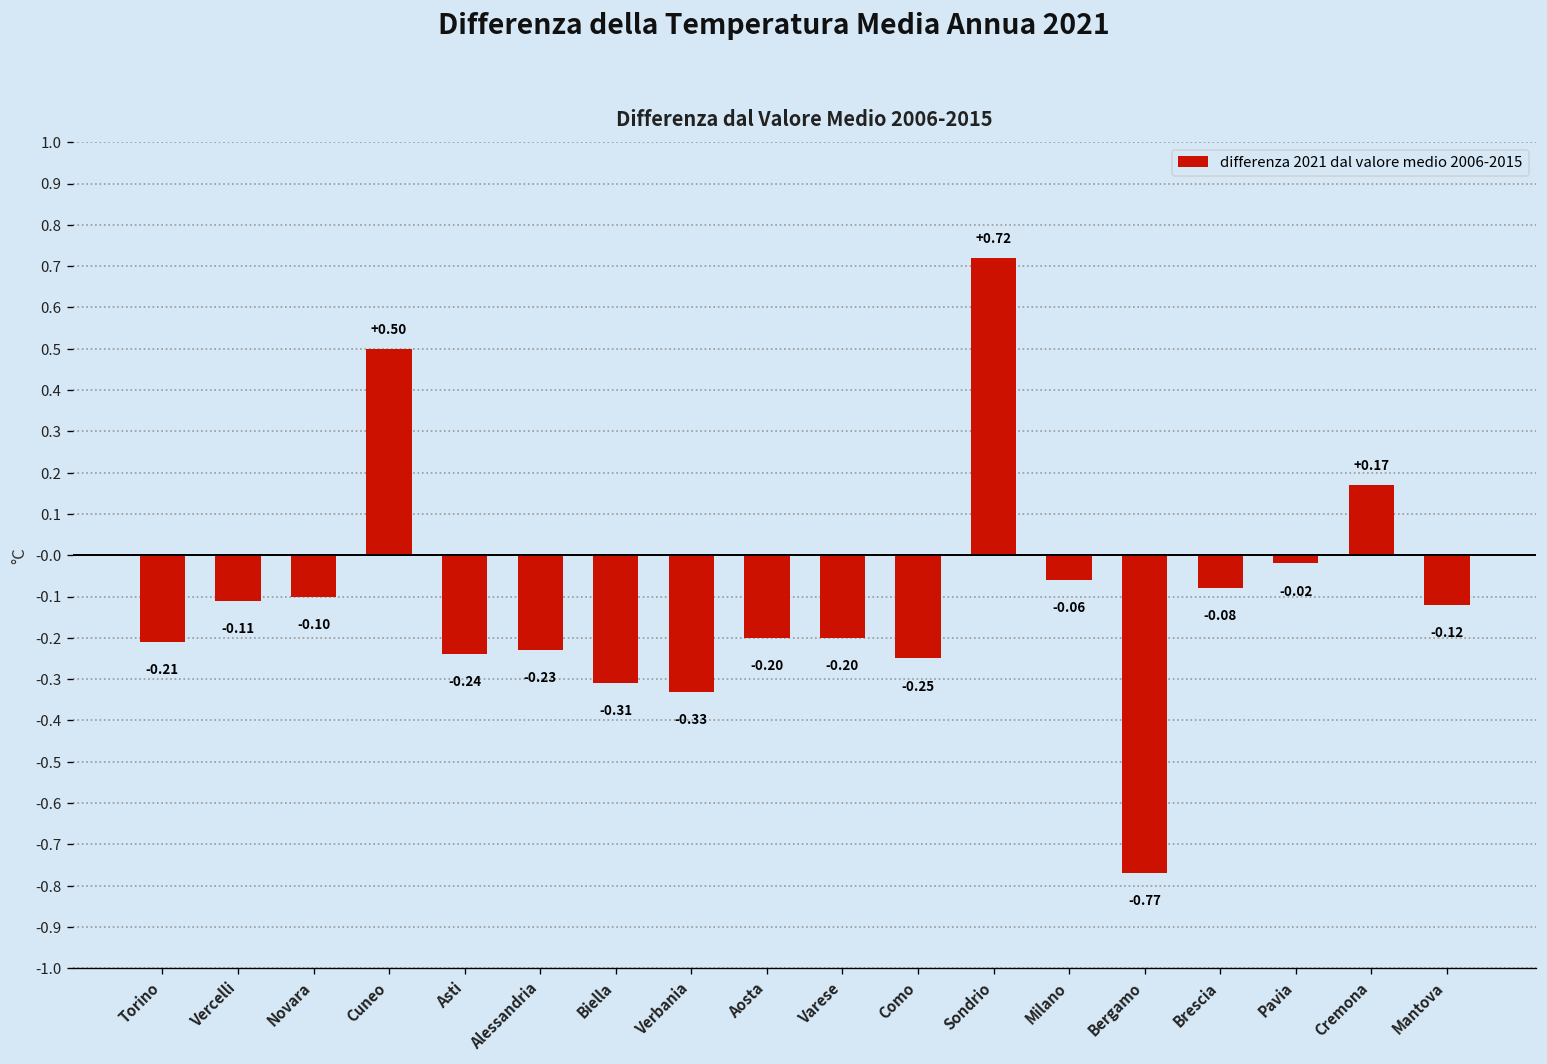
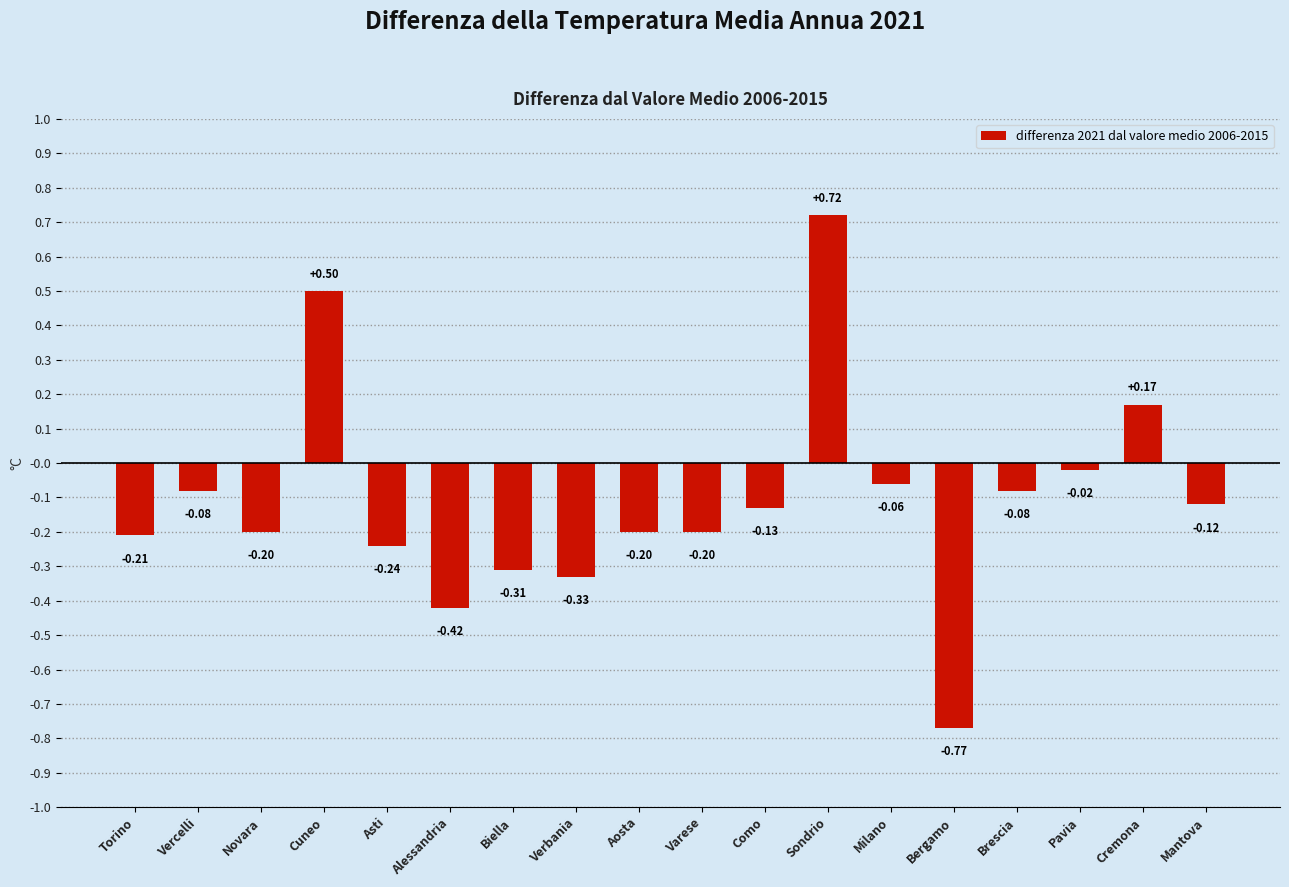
Vercelli: -0.11 -> -0.08
Novara: -0.10 -> -0.20
Alessandria: -0.23 -> -0.42
Como: -0.25 -> -0.13
